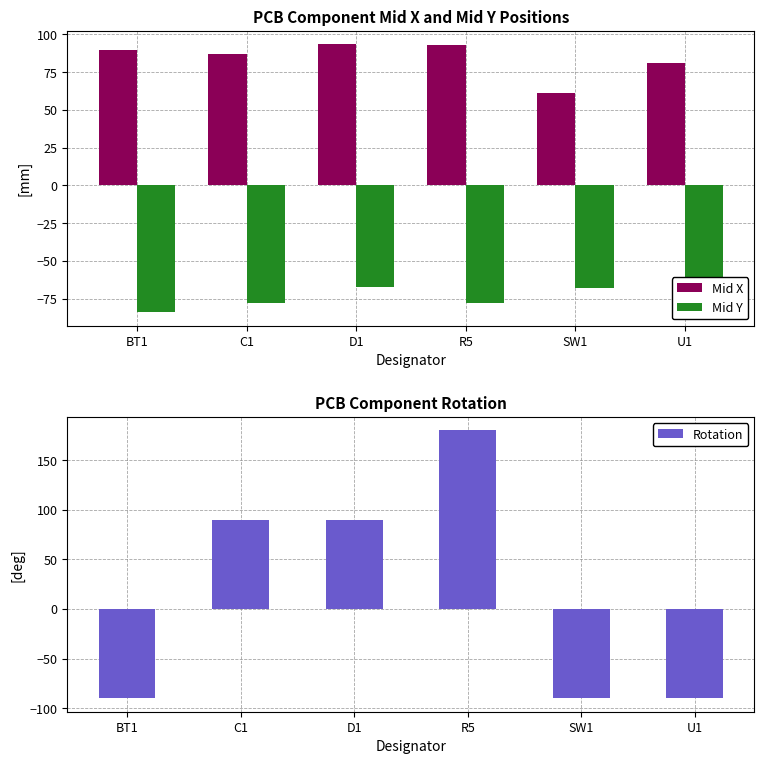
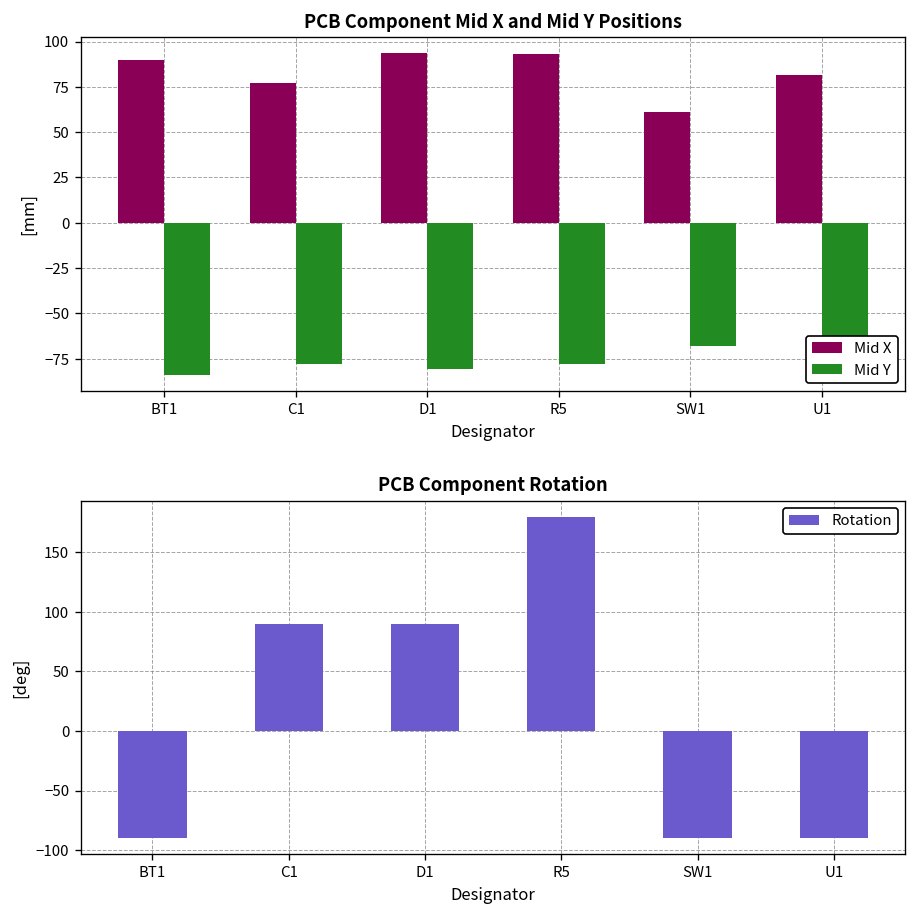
PCB Component Mid X and Mid Y Positions, Mid X, C1: 87 -> 77
PCB Component Mid X and Mid Y Positions, Mid Y, D1: -67 -> -81
